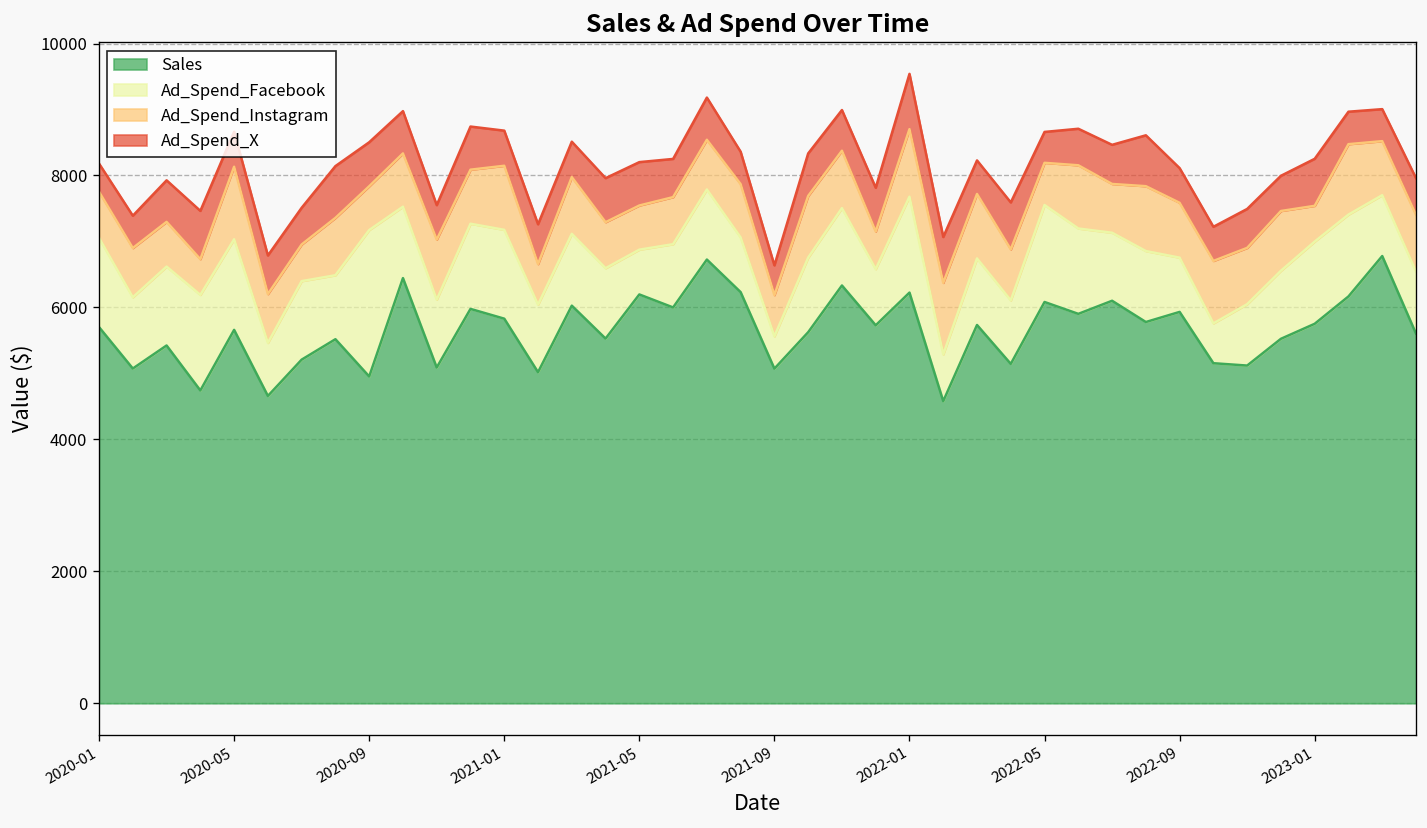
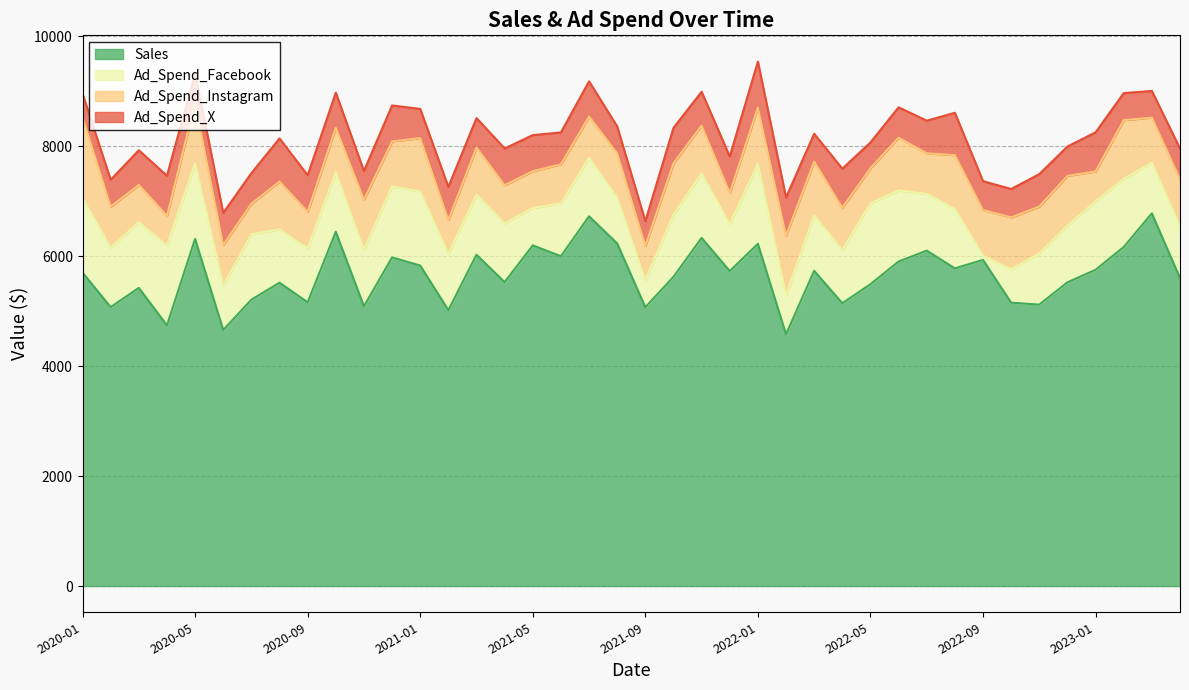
Ad_Spend_Instagram, 2020-01: 700 -> 1500
Sales, 2020-05: 5700 -> 6300
Sales, 2020-09: 5000 -> 5200
Ad_Spend_Facebook, 2020-09: 2200 -> 1000
Sales, 2022-05: 6100 -> 5500
Ad_Spend_Facebook, 2022-09: 800 -> 100
